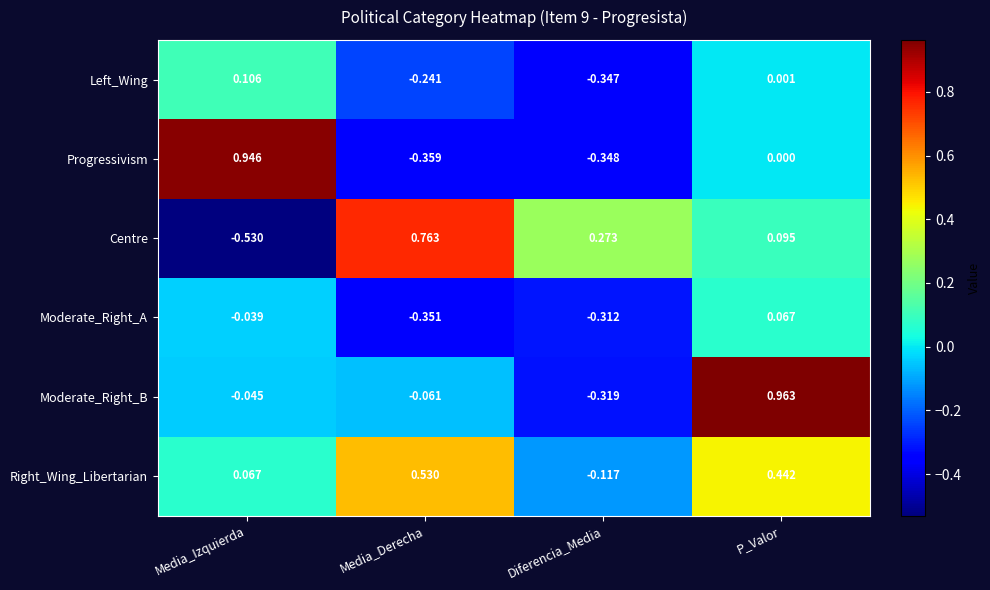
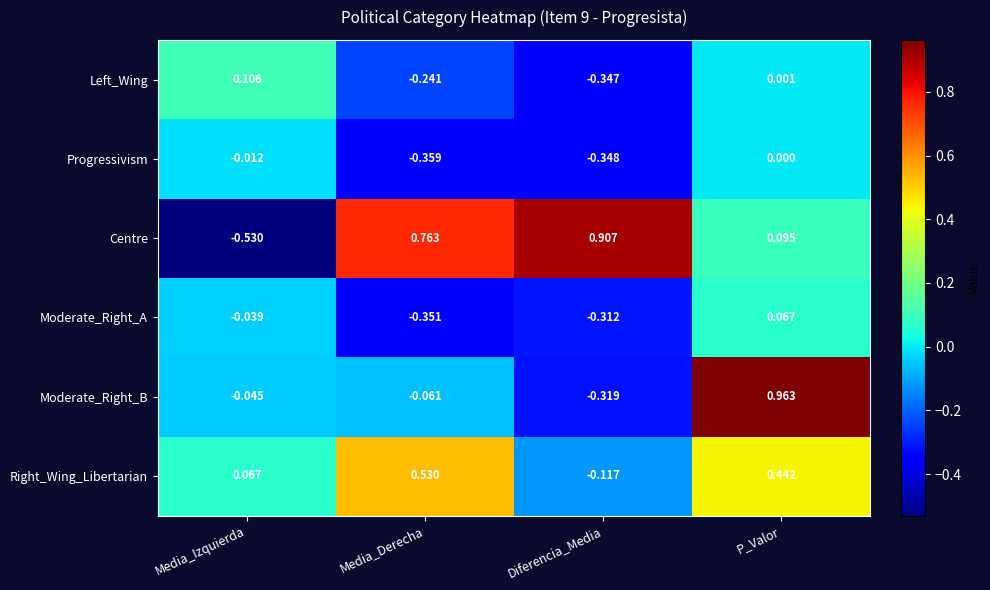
Progressivism, Media_Izquierda: 0.946 -> -0.012
Centre, Diferencia_Media: 0.273 -> 0.907
